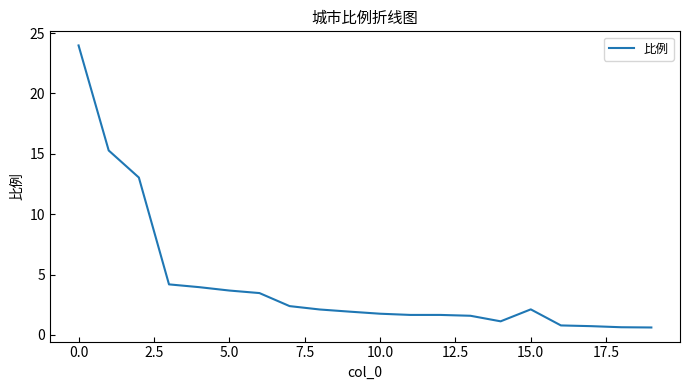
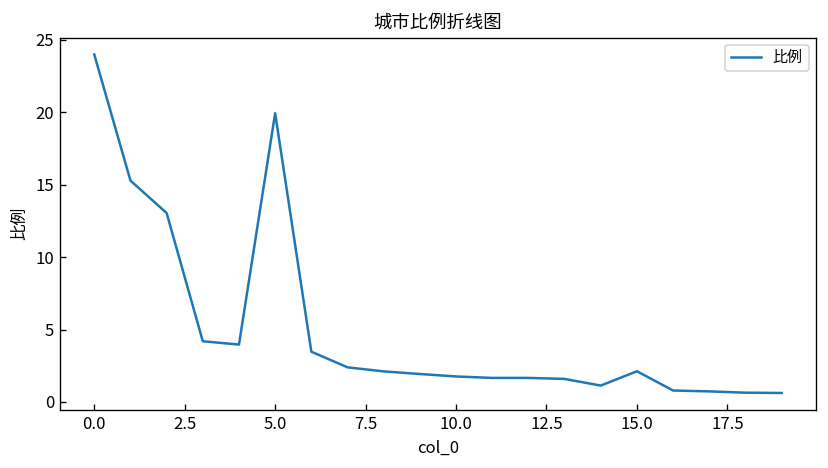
5.0: 3.7 -> 19.9
